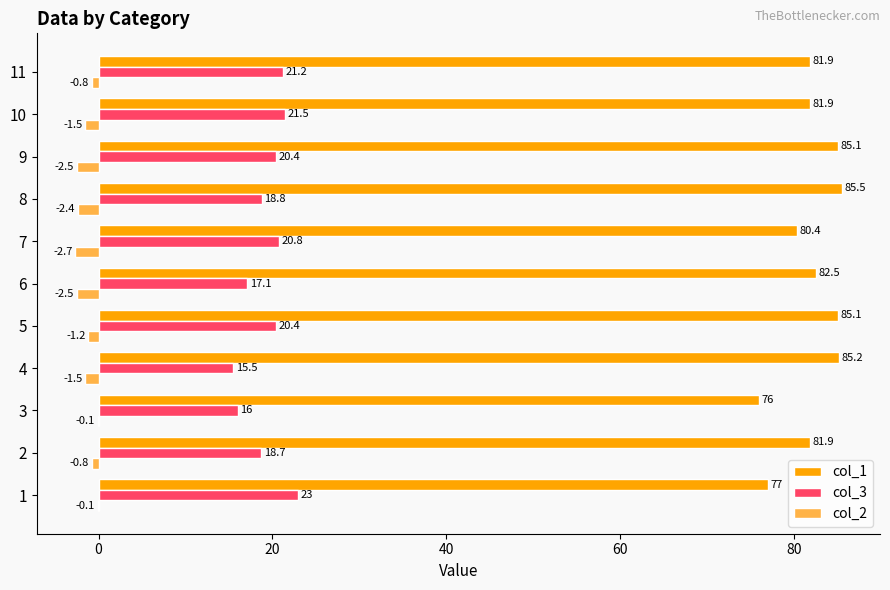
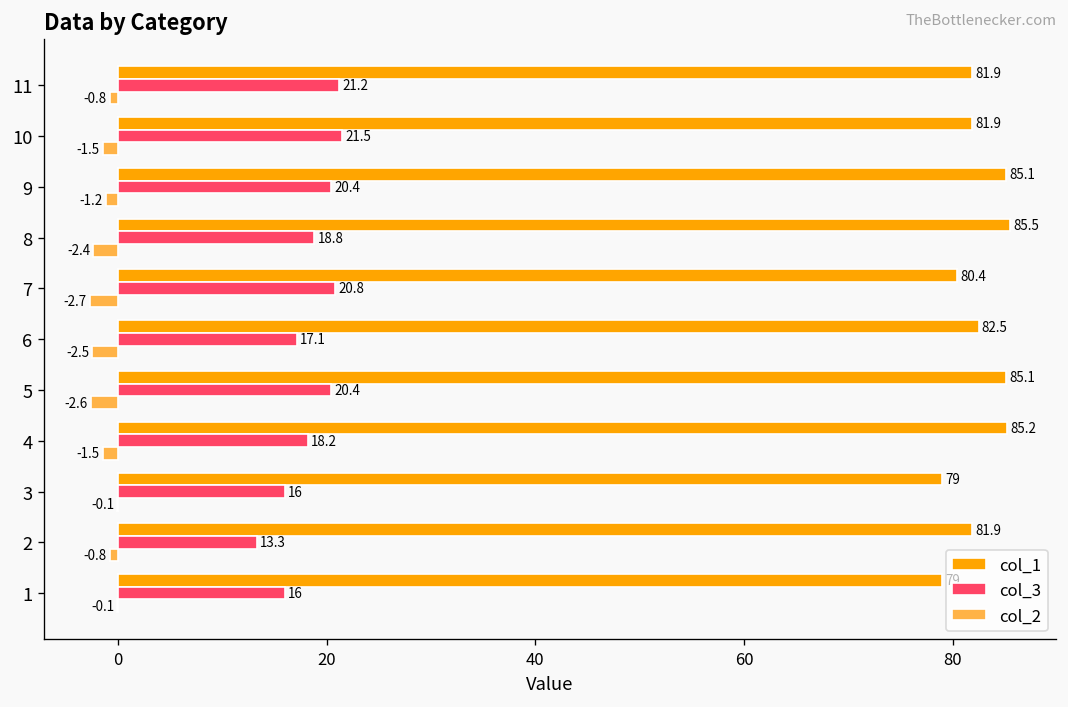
col_2, 9: -2.5 -> -1.2
col_2, 5: -1.2 -> -2.6
col_3, 4: 15.5 -> 18.2
col_1, 3: 76 -> 79
col_3, 2: 18.7 -> 13.3
col_1, 1: 77 -> 79
col_3, 1: 23 -> 16
